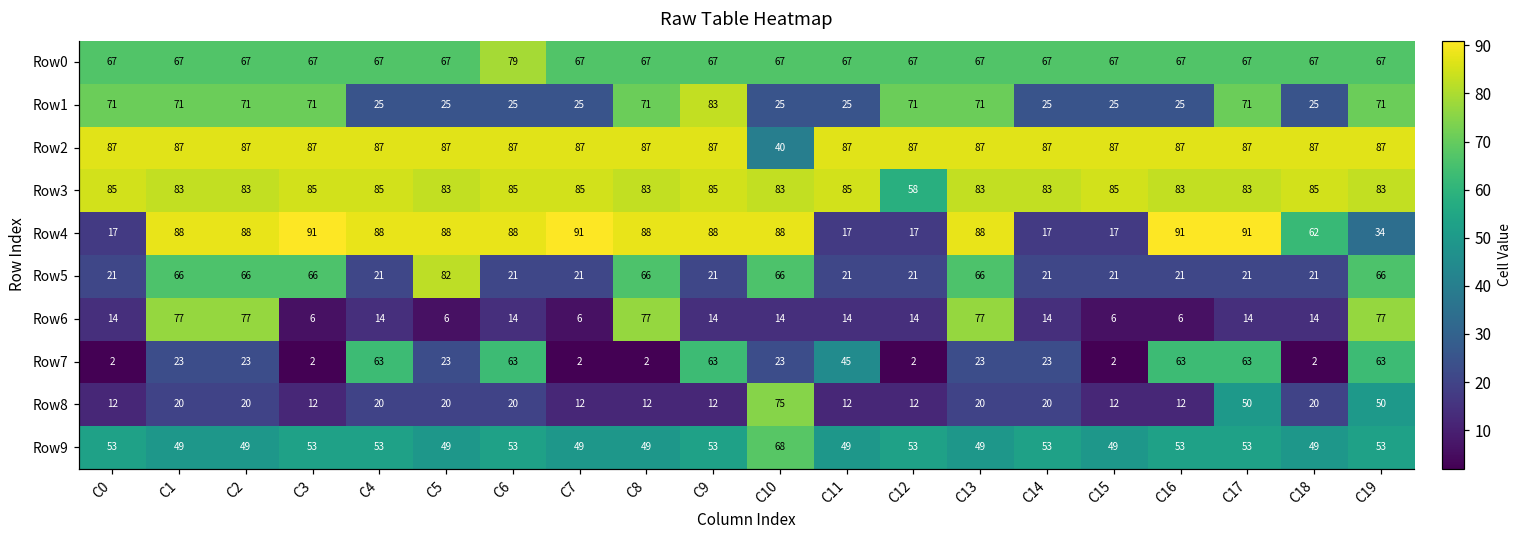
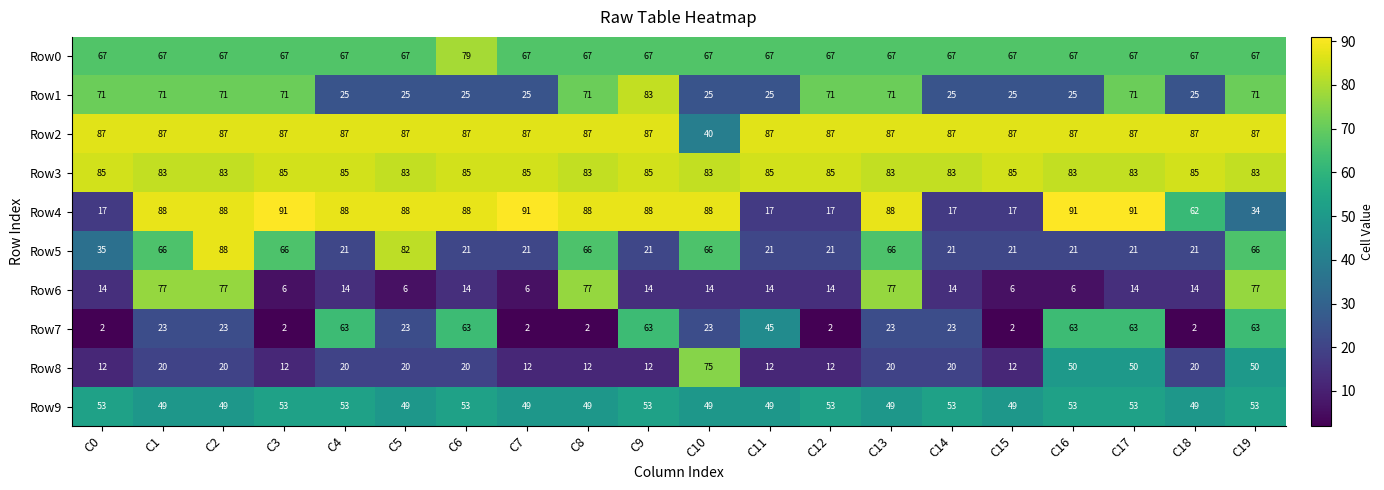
Row3, C12: 58 -> 85
Row5, C0: 21 -> 35
Row5, C2: 66 -> 88
Row8, C16: 12 -> 50
Row9, C10: 68 -> 49
